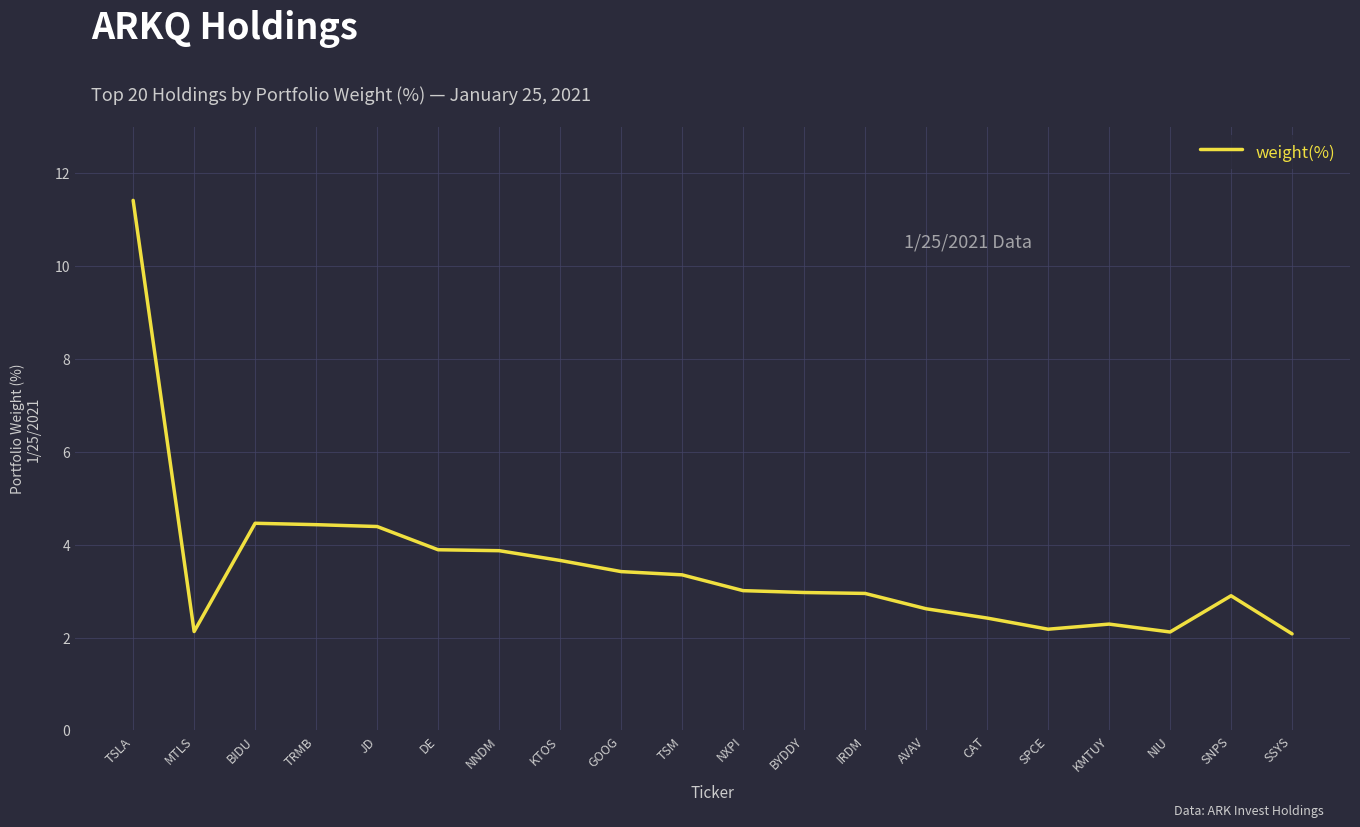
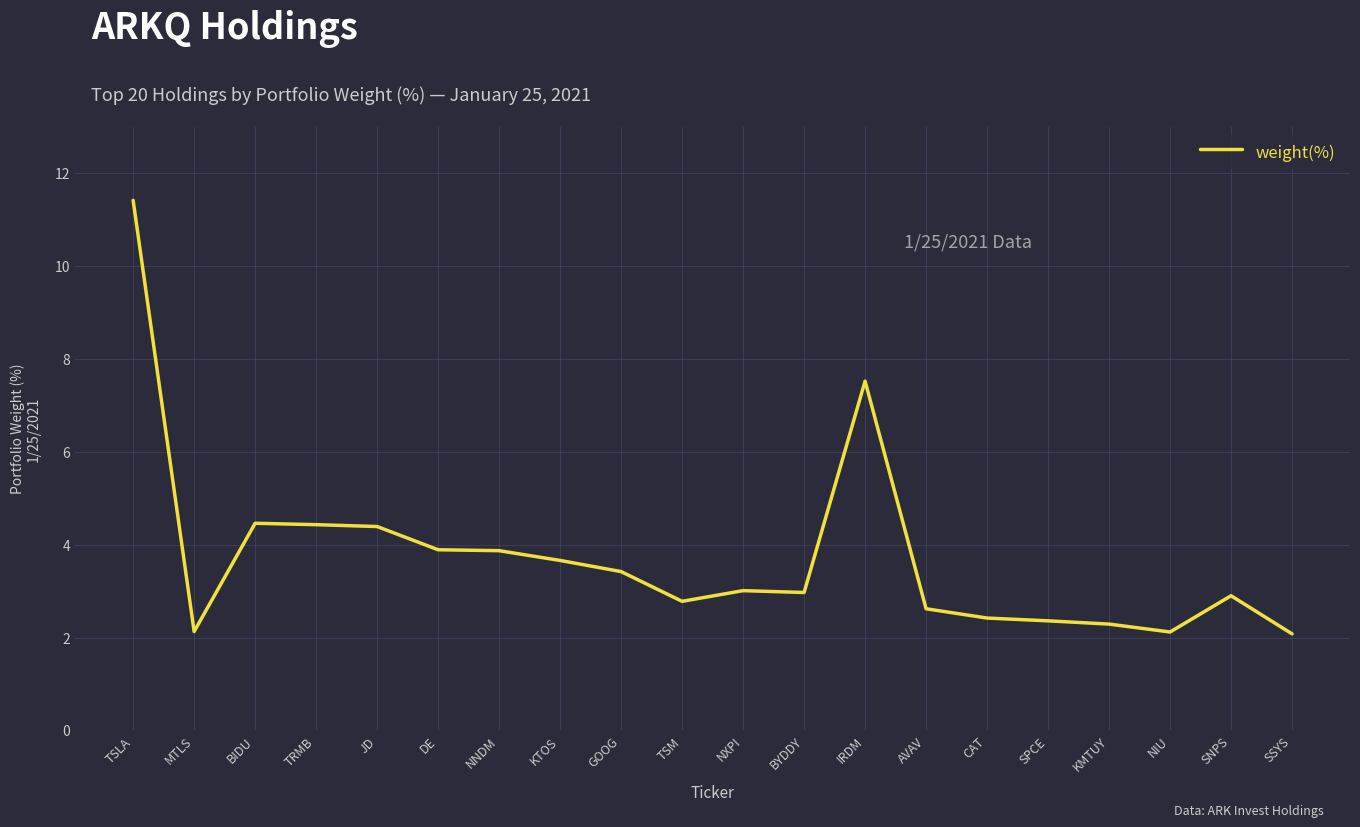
TSM: 3.4 -> 2.8
IRDM: 3.0 -> 7.5
SPCE: 2.2 -> 2.4
